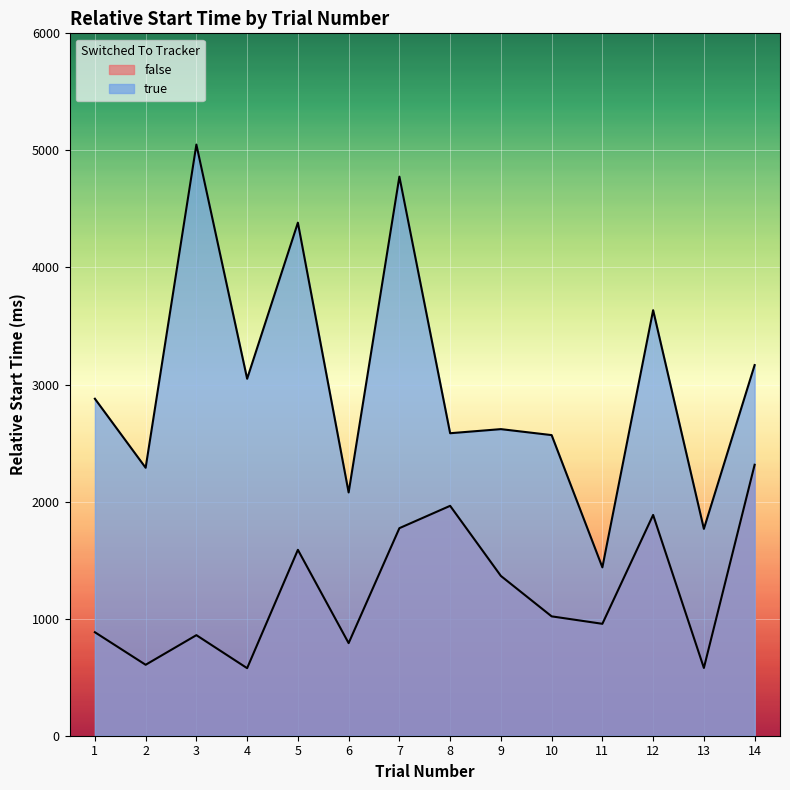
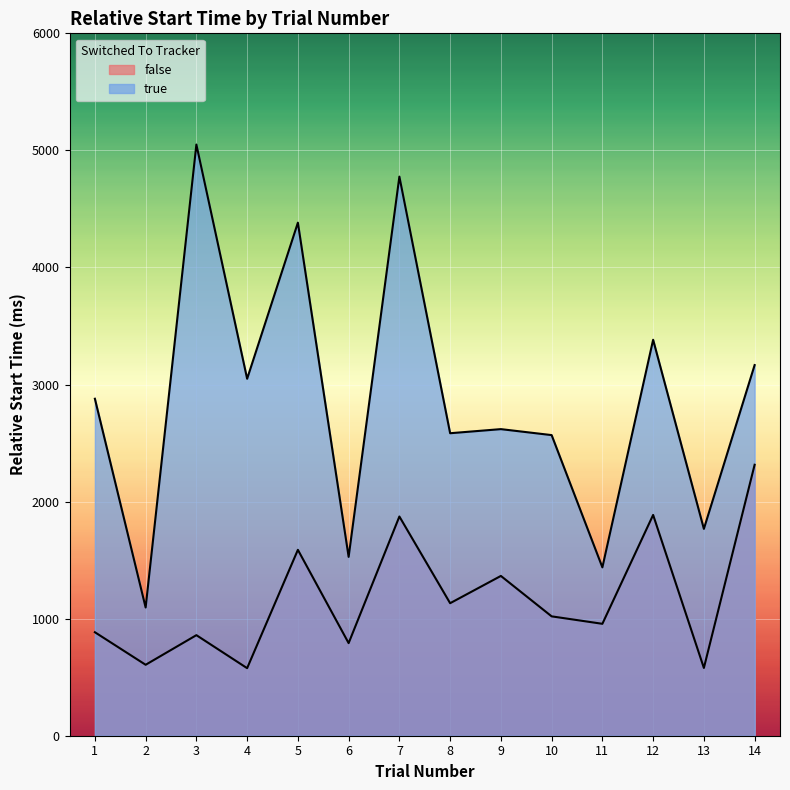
true, 2: 2290 -> 1100
true, 6: 2080 -> 1530
false, 7: 1770 -> 1870
false, 8: 1960 -> 1130
true, 12: 3640 -> 3380
